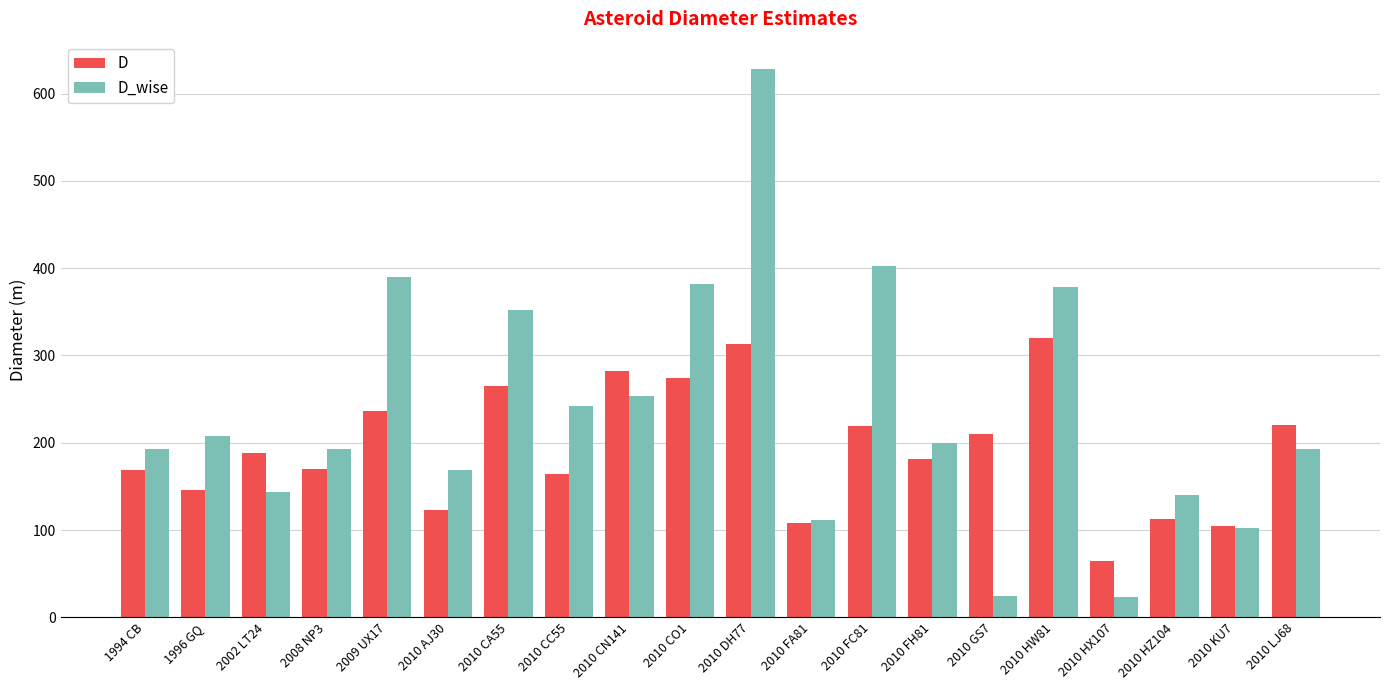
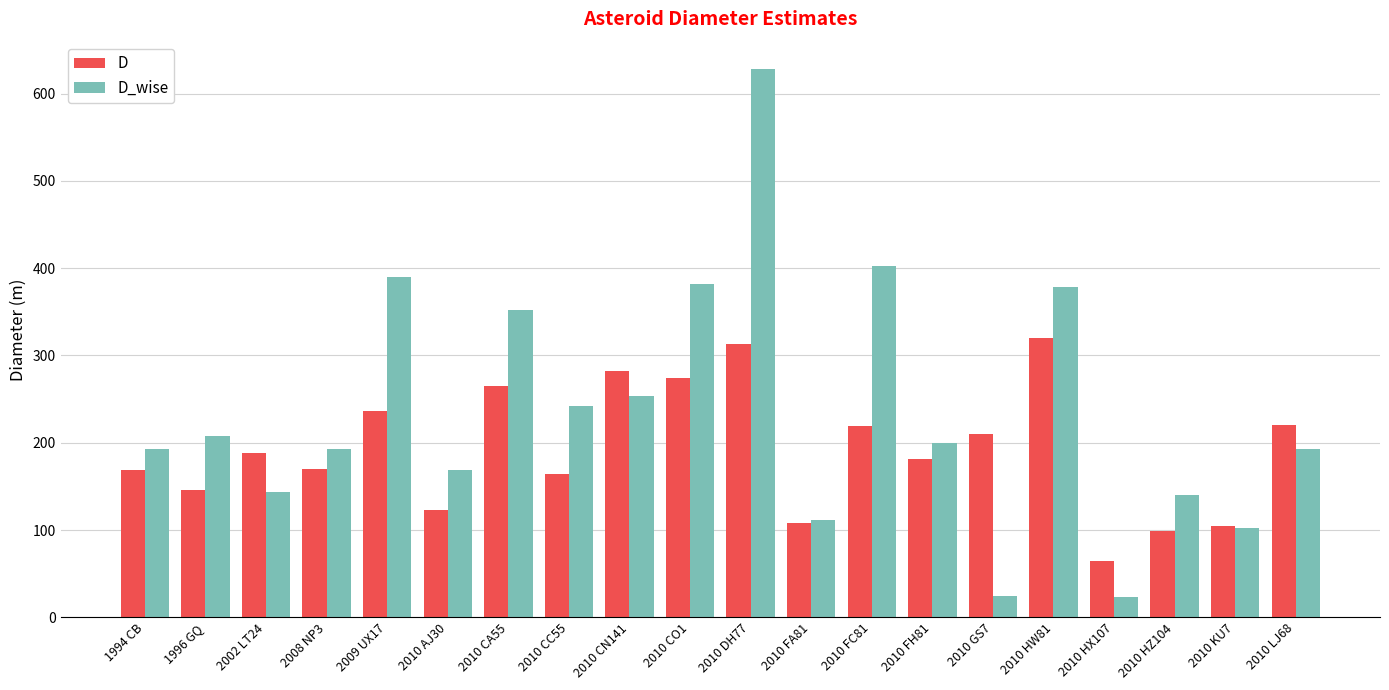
D, 2010 HZ104: 110 -> 100
